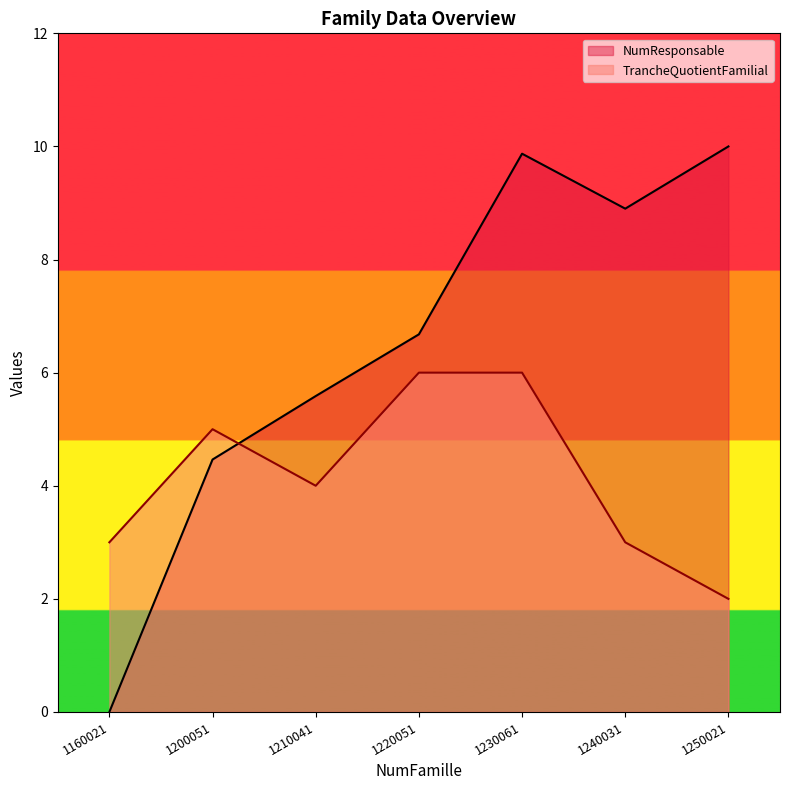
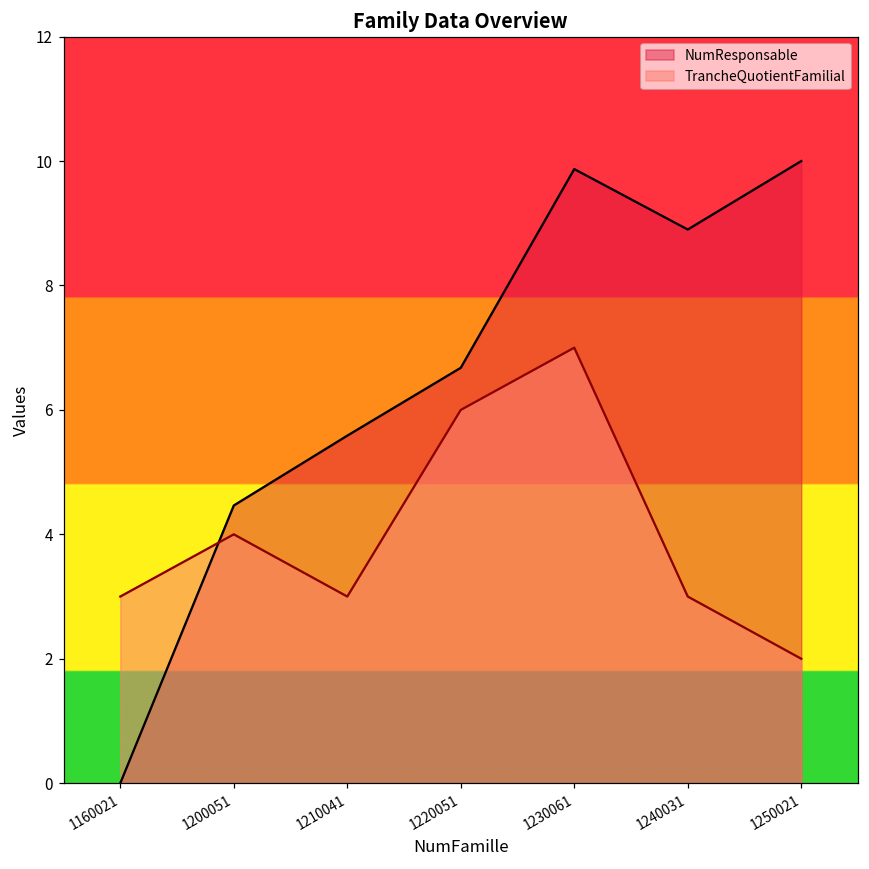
TrancheQuotientFamilial, 1200051: 5 -> 4
TrancheQuotientFamilial, 1210041: 4 -> 3
TrancheQuotientFamilial, 1230061: 6 -> 7
